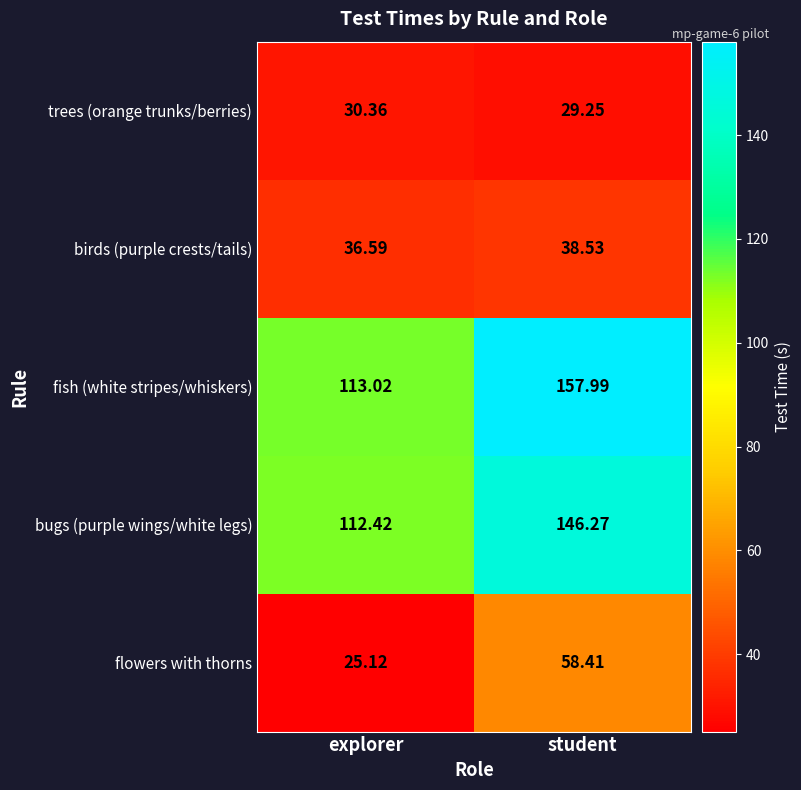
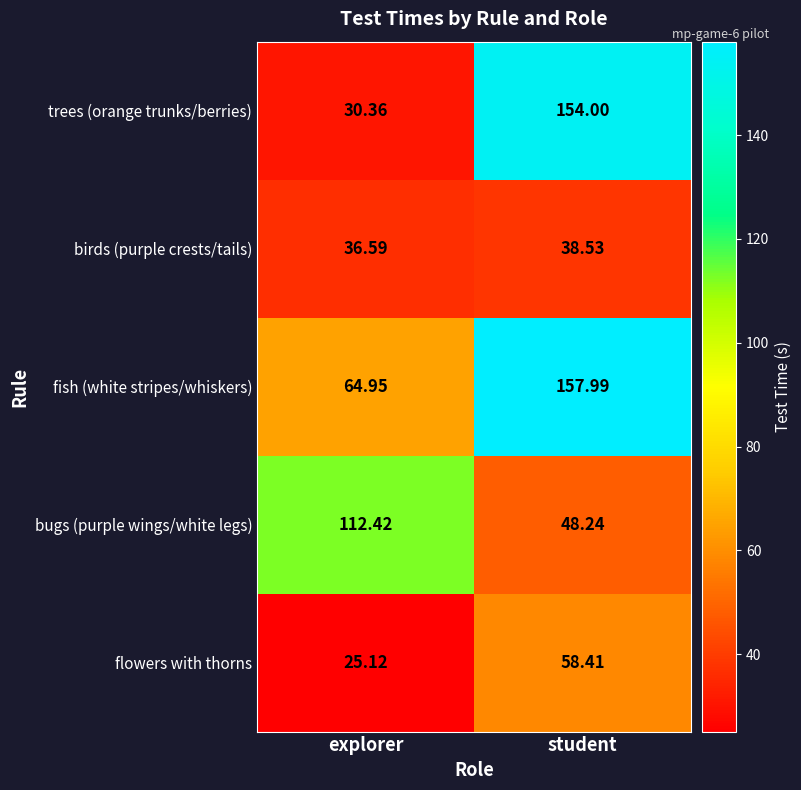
trees (orange trunks/berries), student: 29.25 -> 154.00
fish (white stripes/whiskers), explorer: 113.02 -> 64.95
bugs (purple wings/white legs), student: 146.27 -> 48.24
